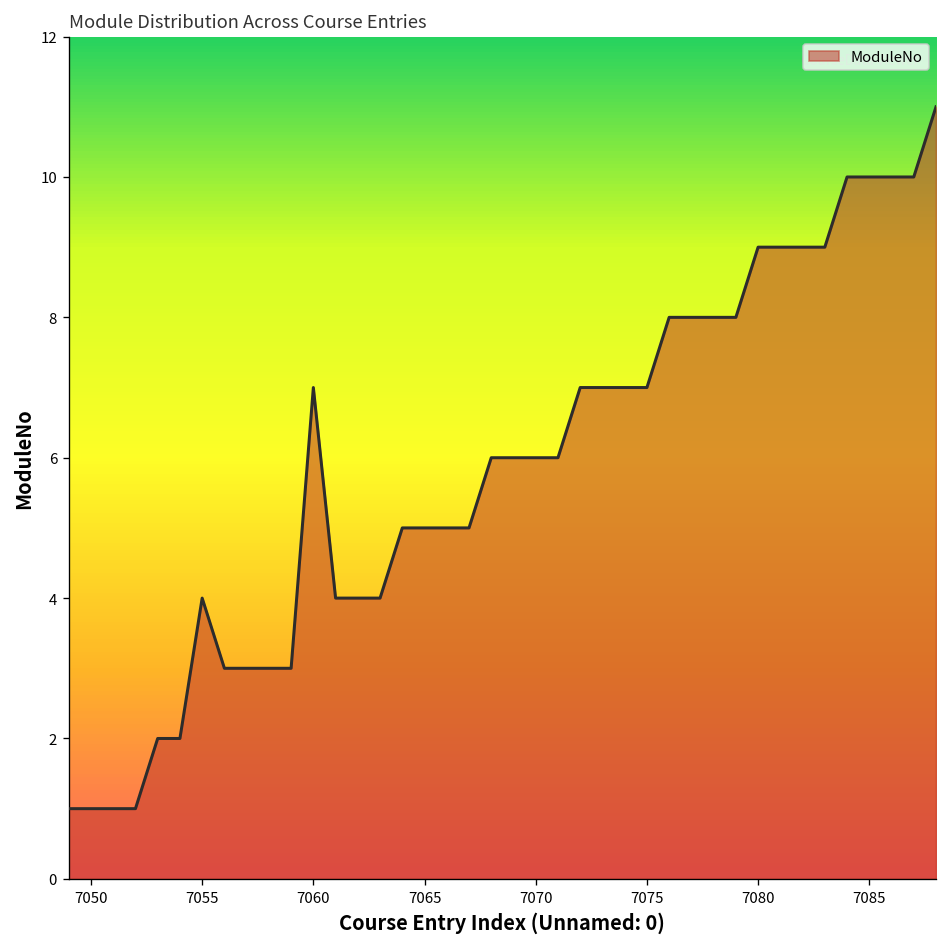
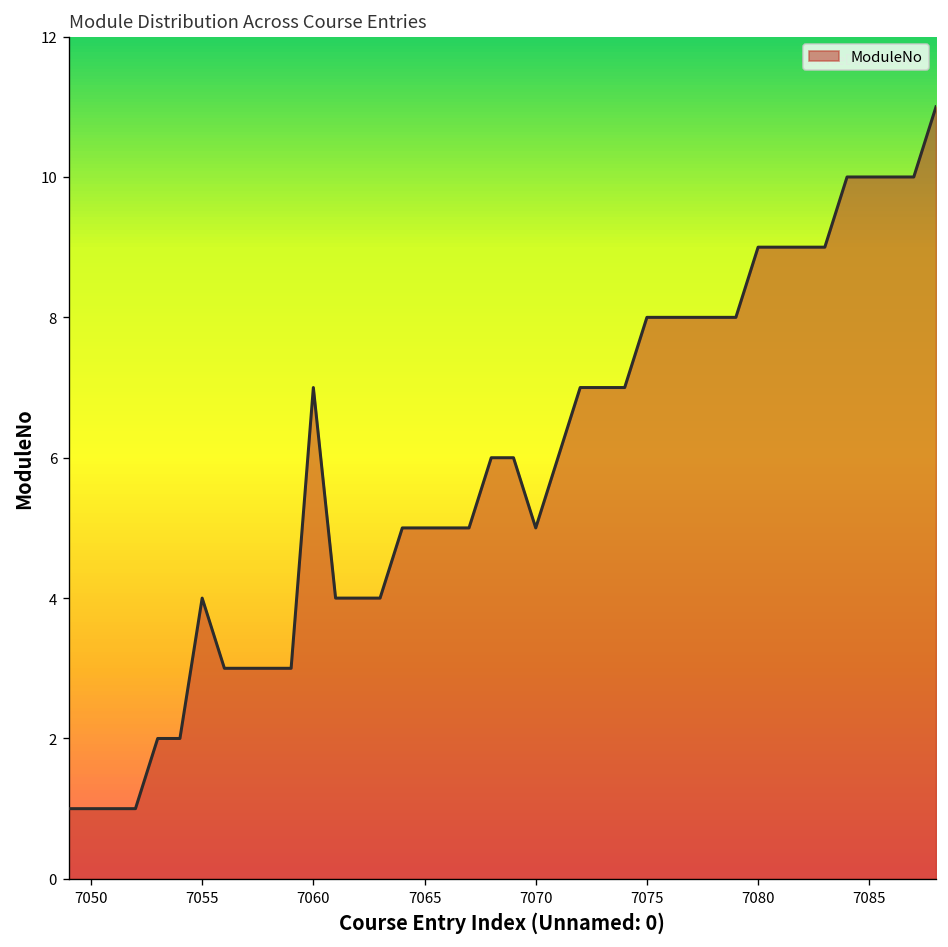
7070: 6 -> 5
7075: 7 -> 8
